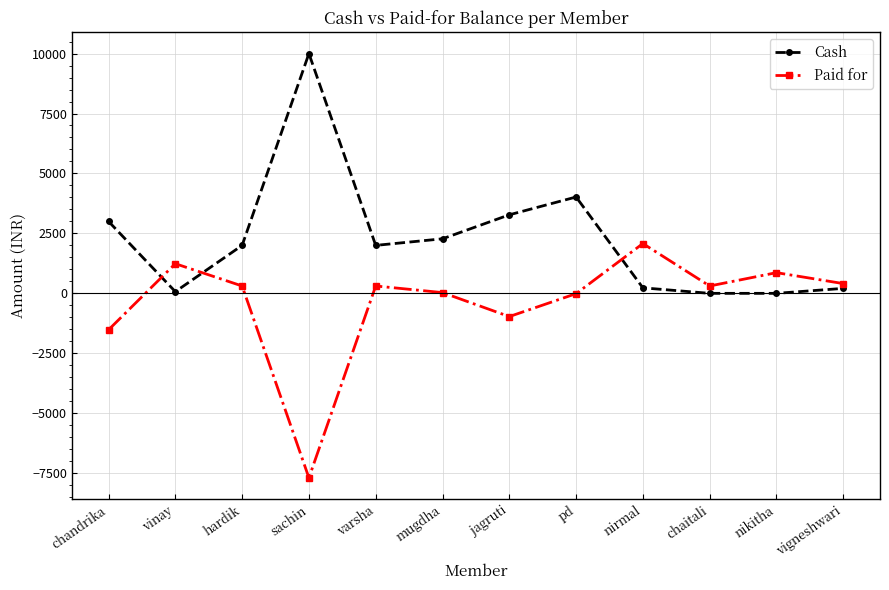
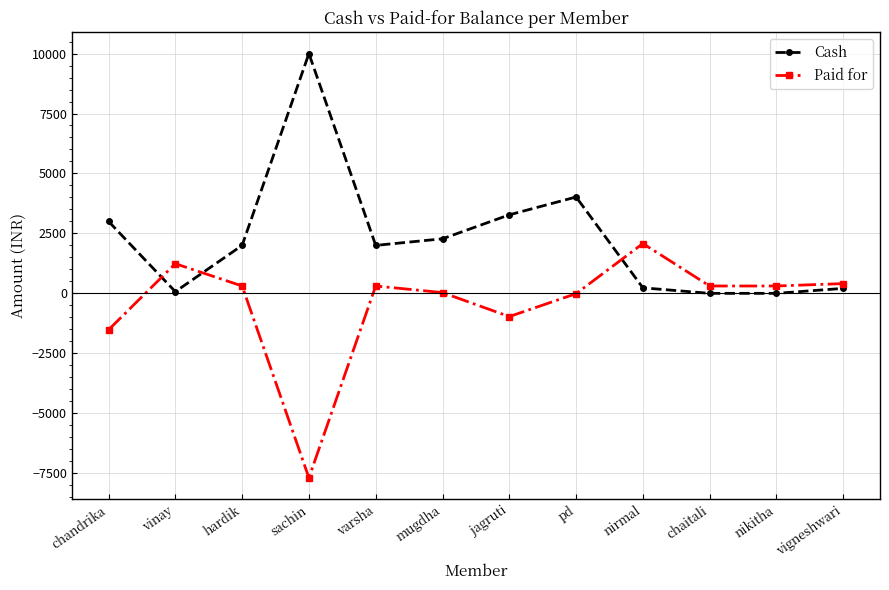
Paid for, nikitha: 900 -> 300
